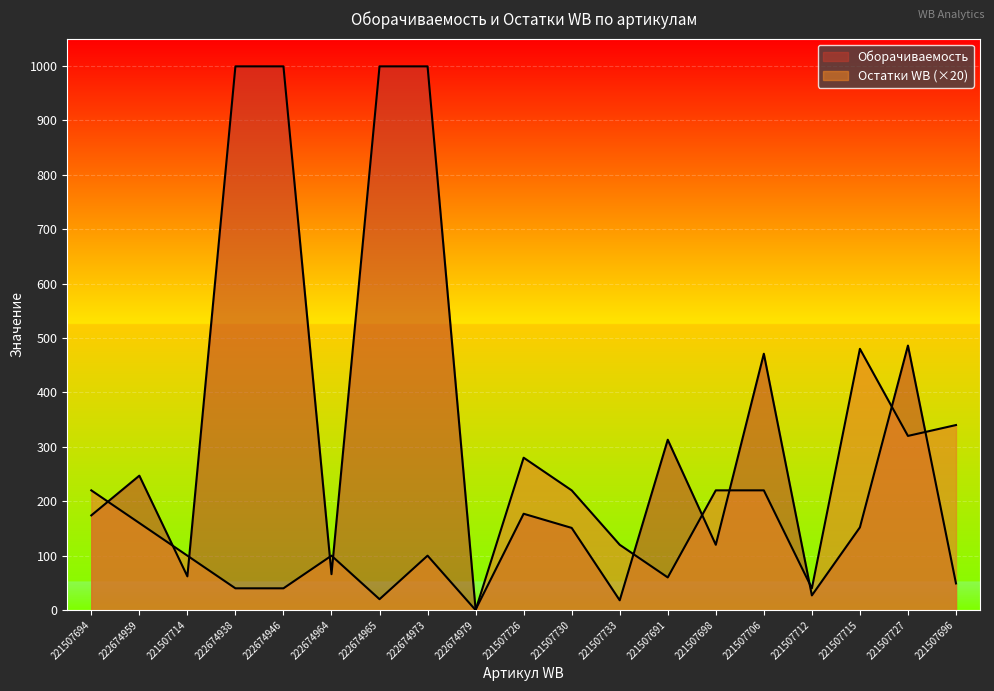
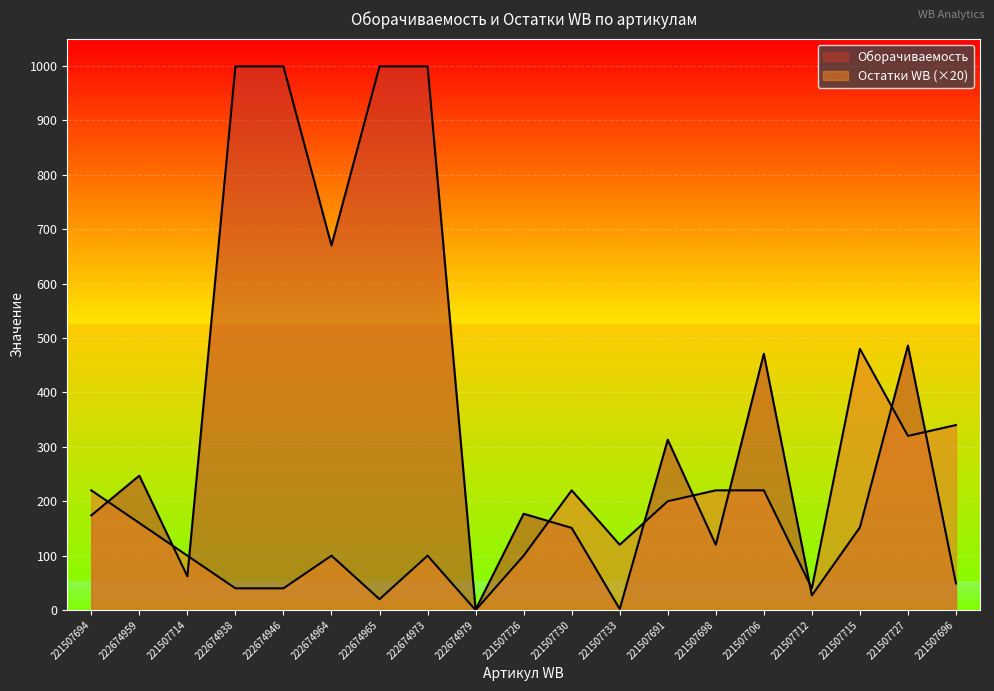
Оборачиваемость, 222674964: 70 -> 670
Остатки WB (×20), 221507726: 280 -> 100
Оборачиваемость, 221507733: 20 -> 0
Остатки WB (×20), 221507691: 60 -> 200
